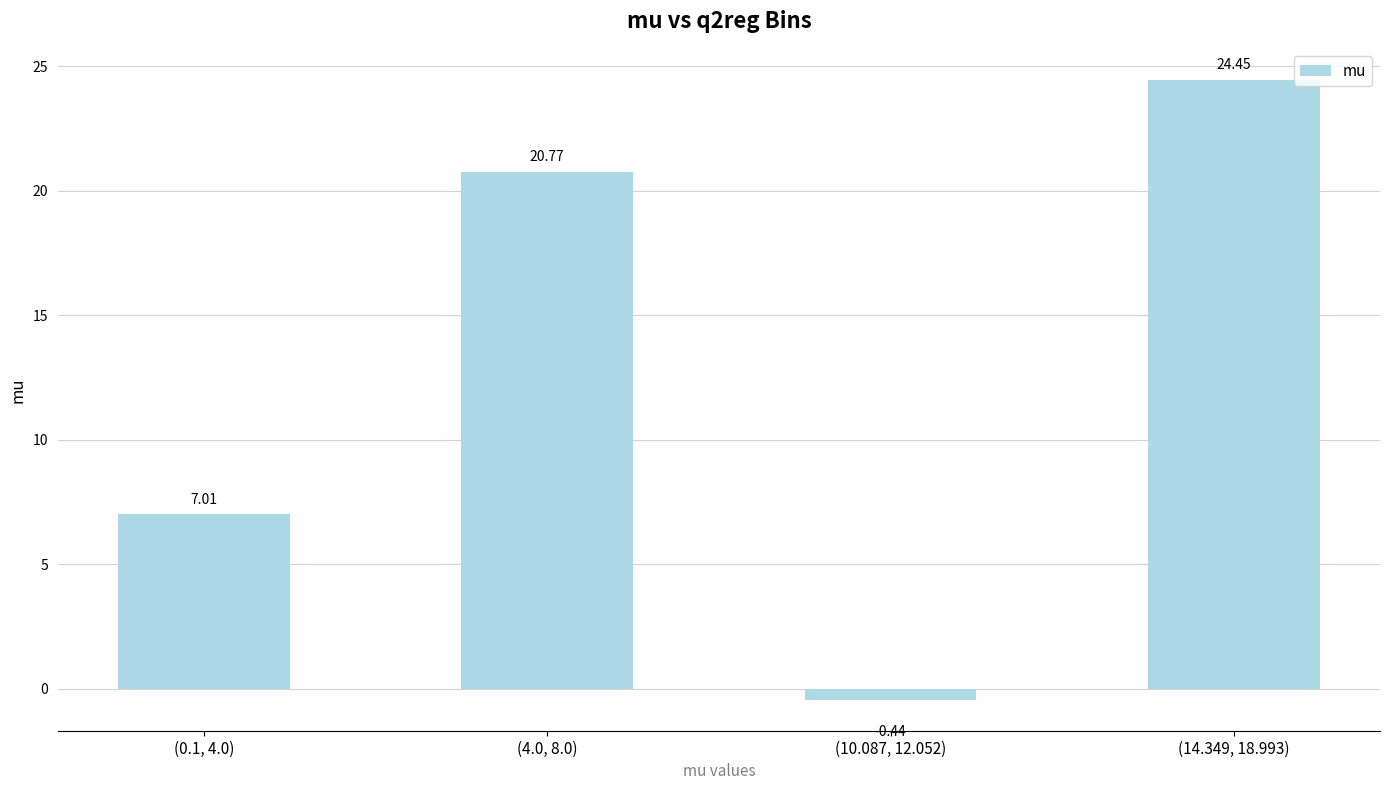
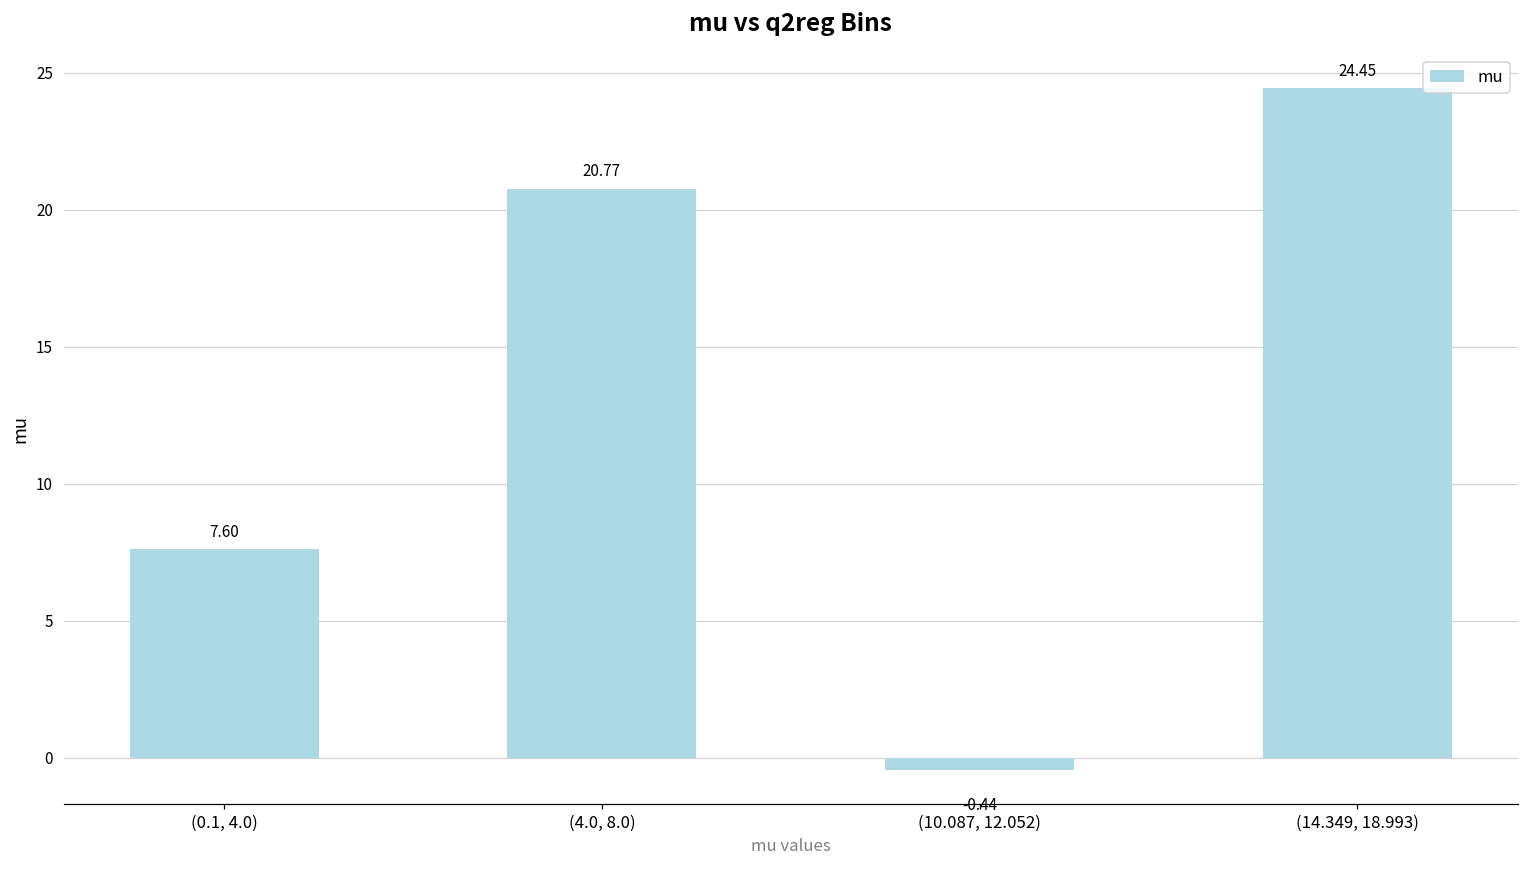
(0.1, 4.0): 7.01 -> 7.60
